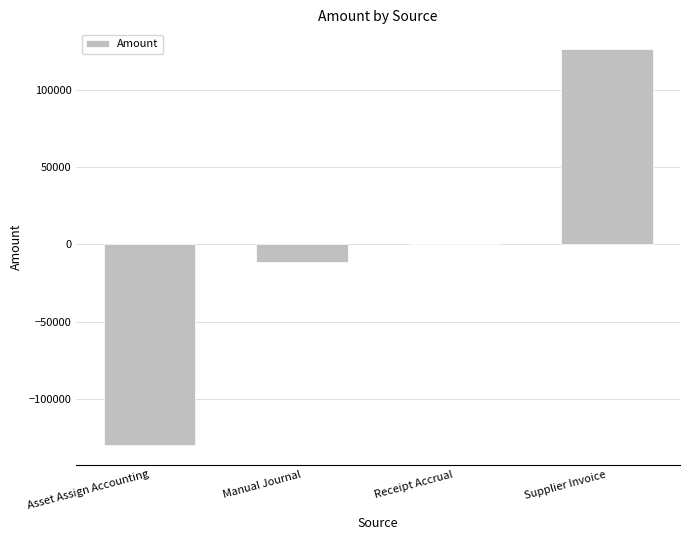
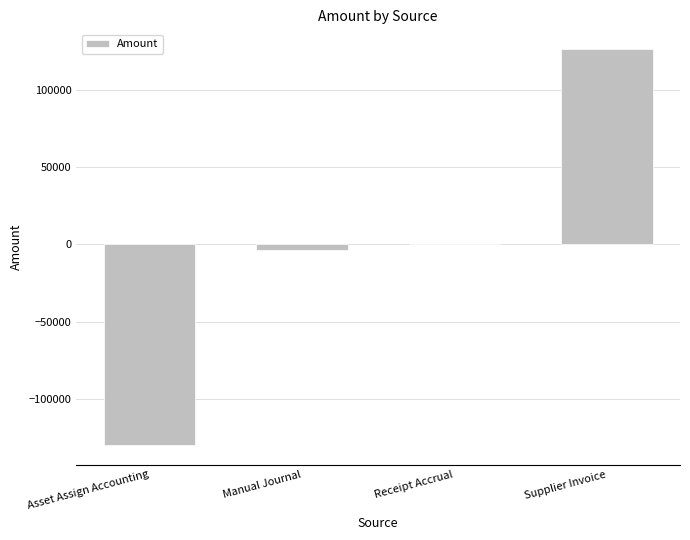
Manual Journal: -11000 -> -3000
